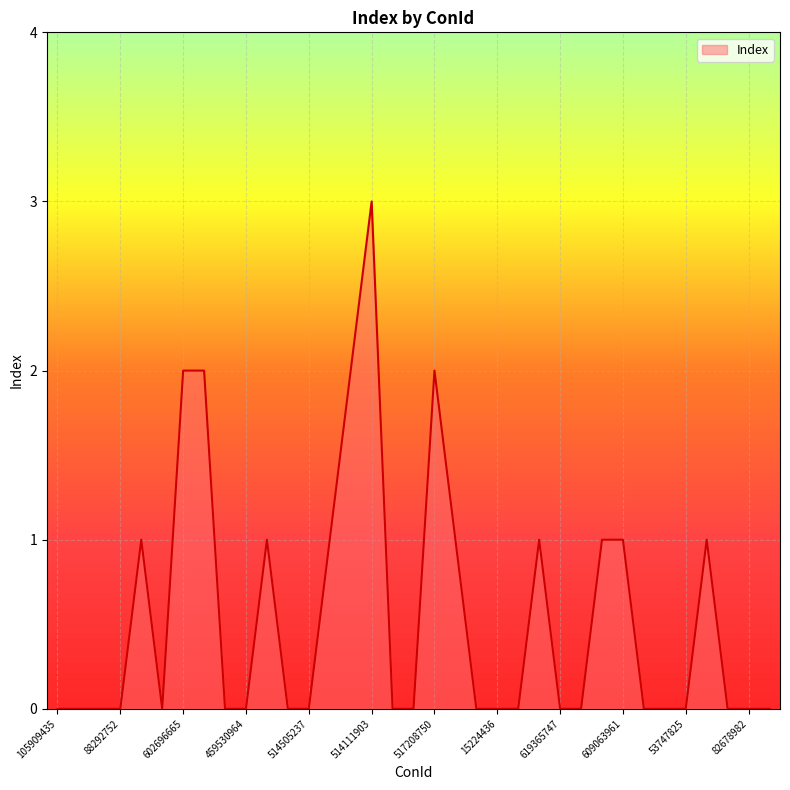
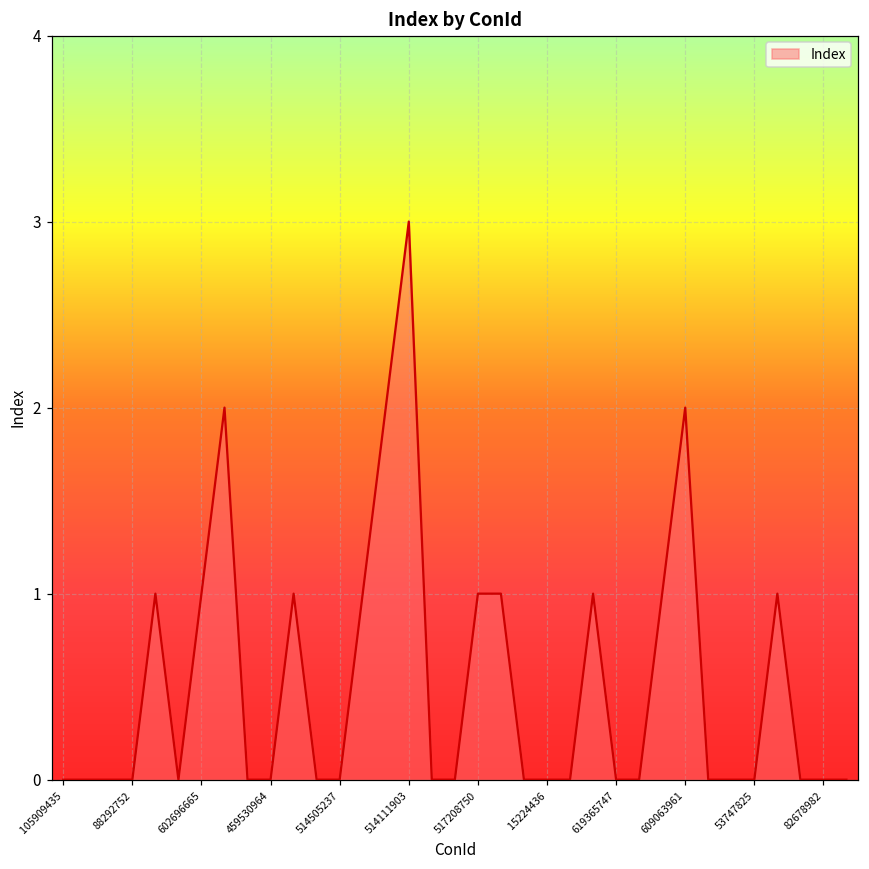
602696665: 2 -> 1
517208750: 2 -> 1
609063961: 1 -> 2
